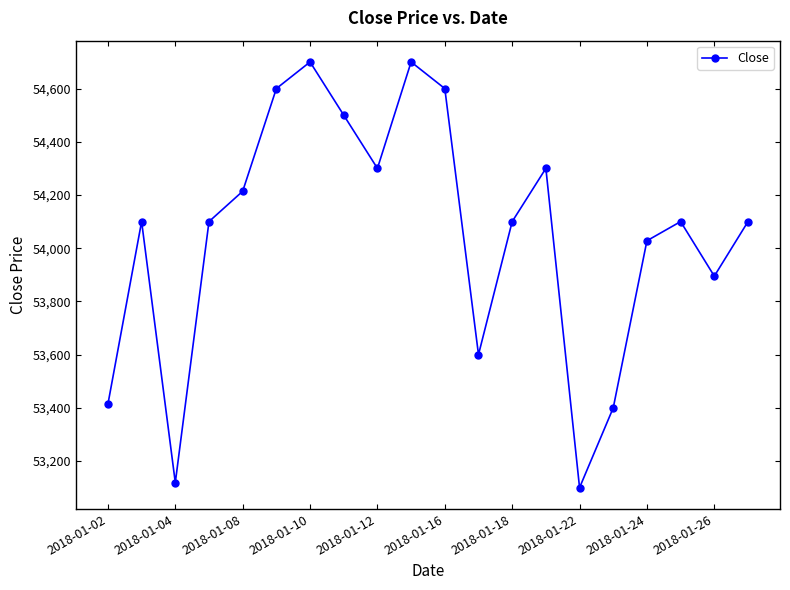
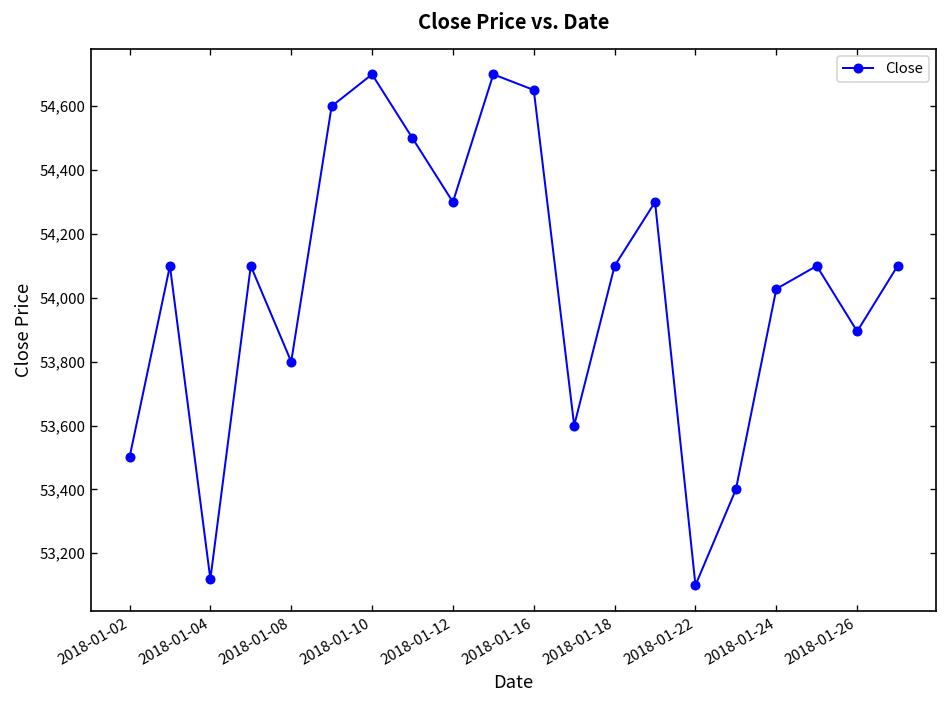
2018-01-02: 53,410 -> 53,500
2018-01-08: 54,210 -> 53,800
2018-01-16: 54,600 -> 54,650
